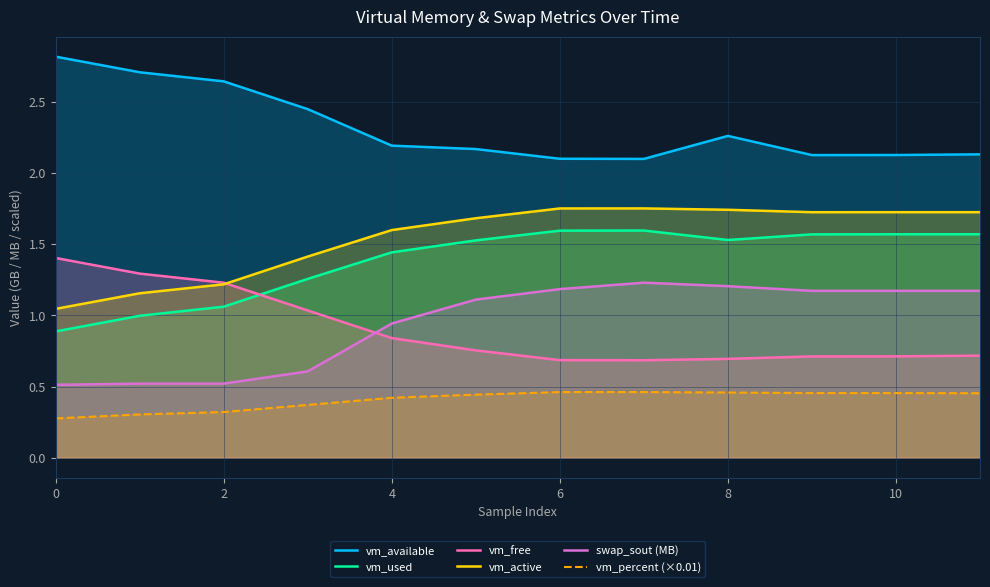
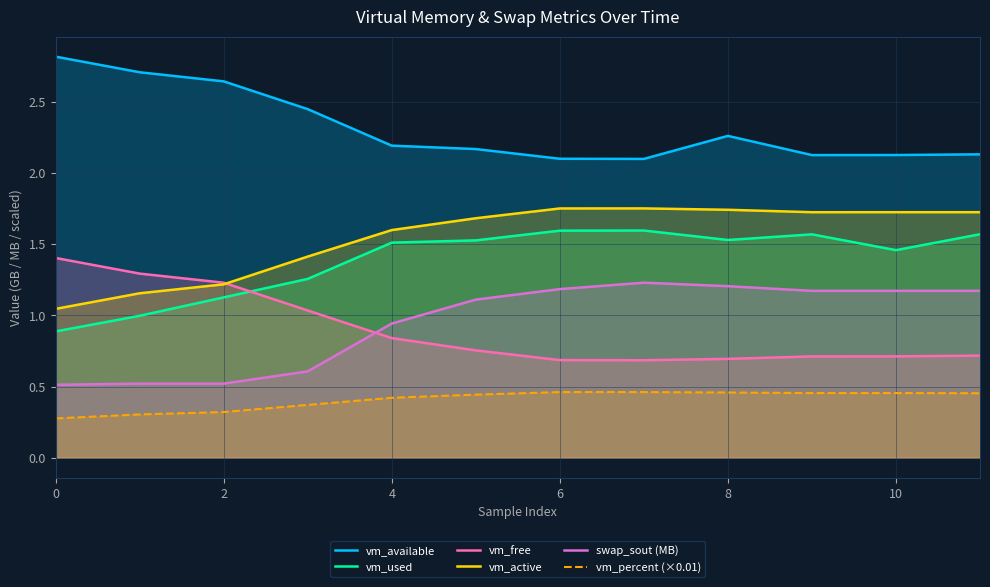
vm_used, 2: 1.06 -> 1.13
vm_used, 4: 1.44 -> 1.51
vm_used, 10: 1.57 -> 1.46
